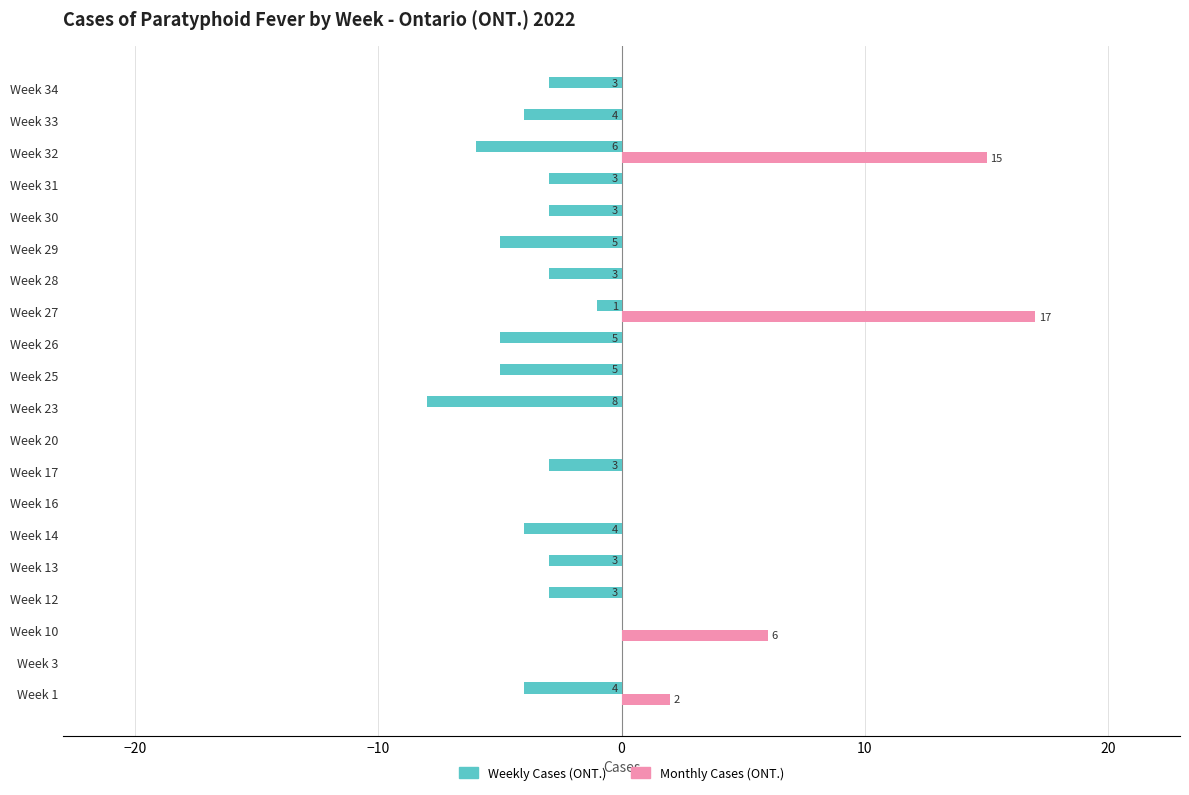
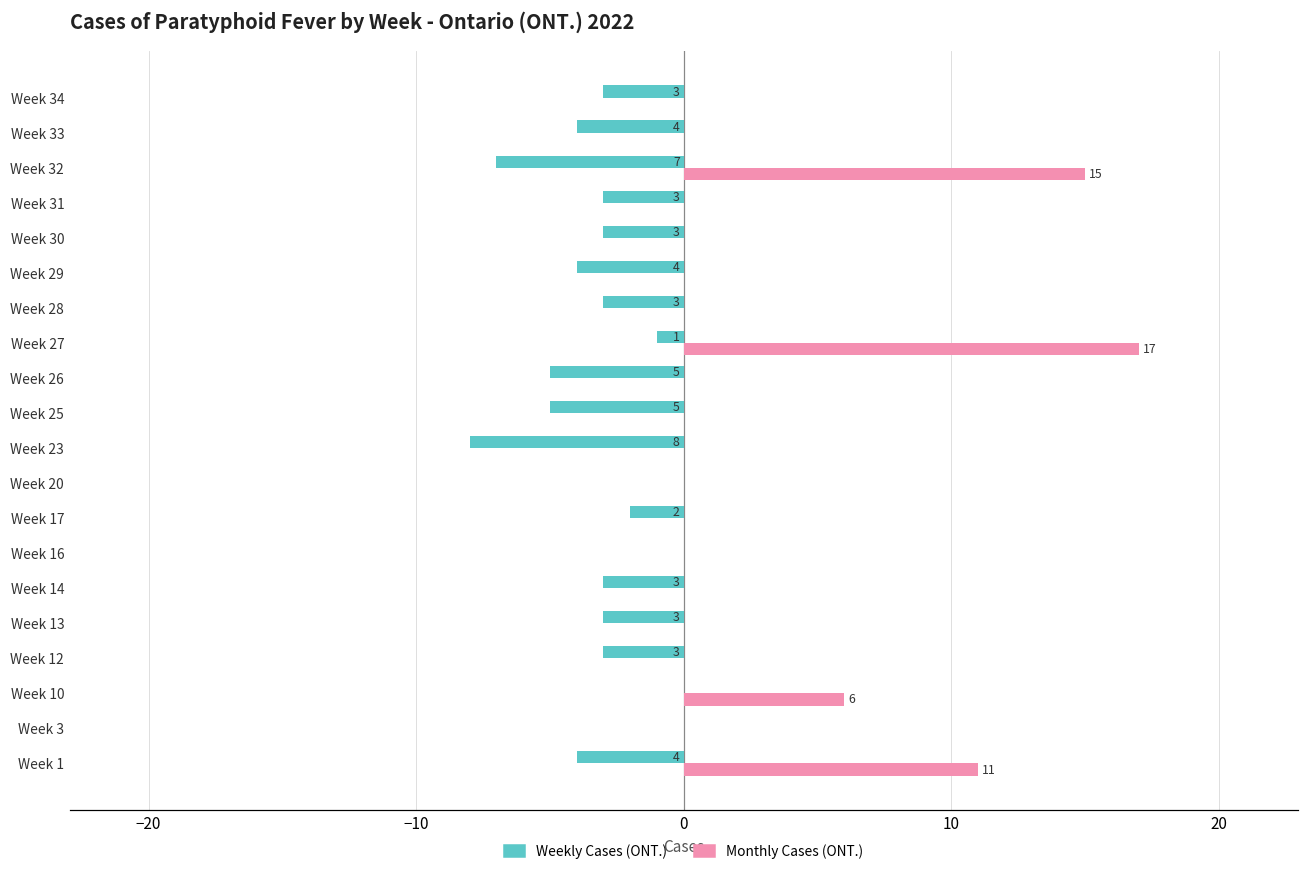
Weekly Cases (ONT.), Week 32: 6 -> 7
Weekly Cases (ONT.), Week 29: 5 -> 4
Weekly Cases (ONT.), Week 17: 3 -> 2
Weekly Cases (ONT.), Week 14: 4 -> 3
Monthly Cases (ONT.), Week 1: 2 -> 11
